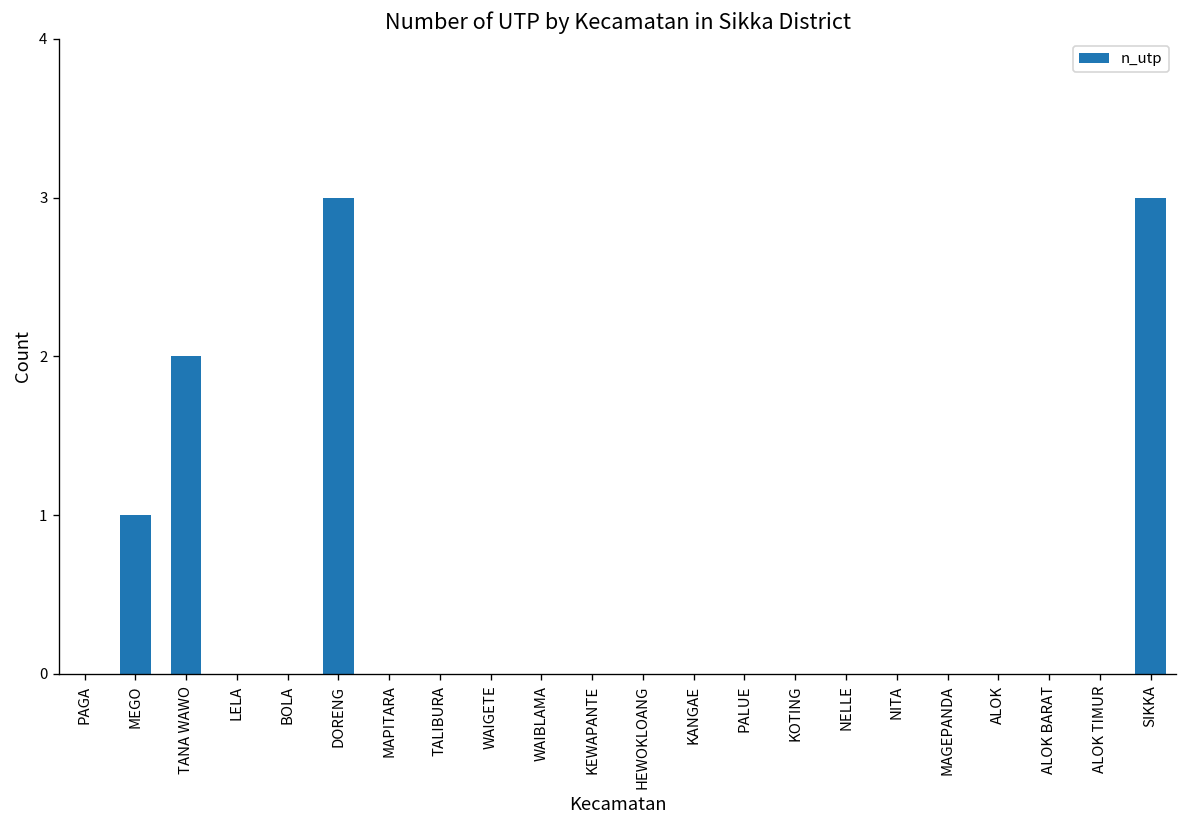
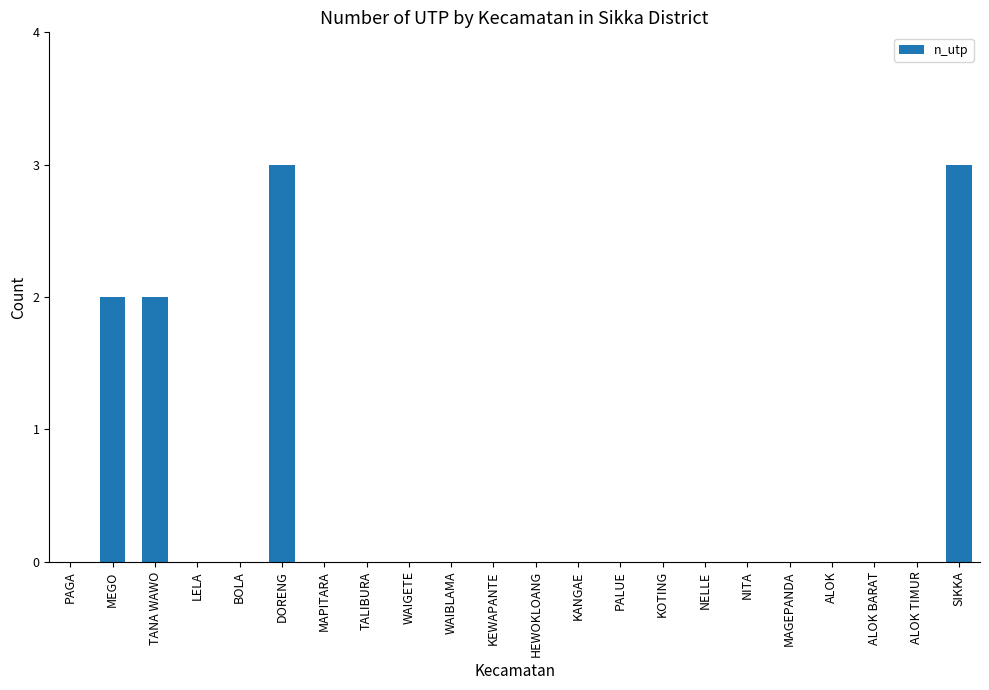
MEGO: 1 -> 2
